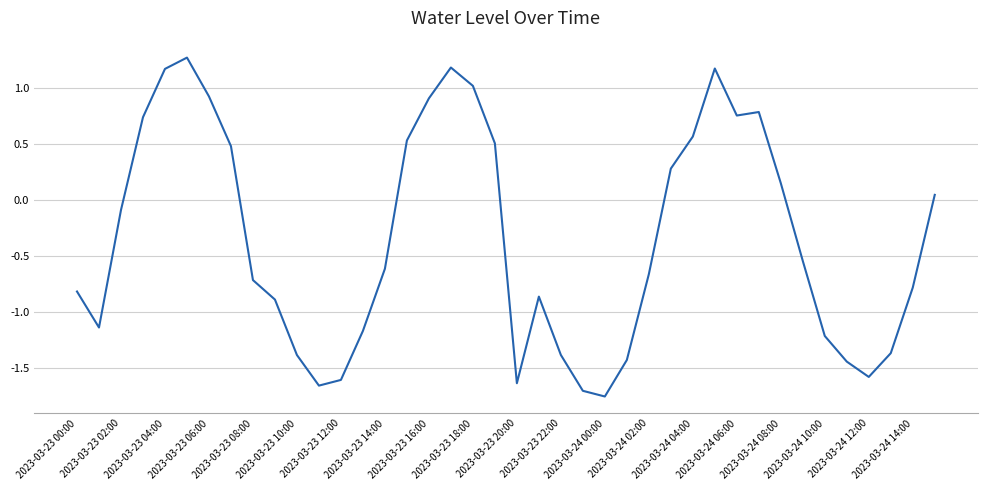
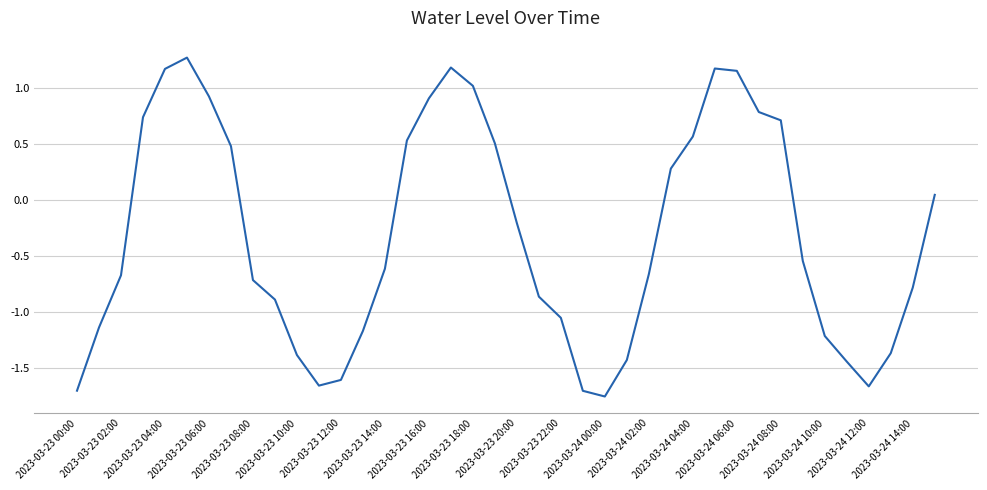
2023-03-23 00:00: -0.82 -> -1.70
2023-03-23 02:00: -0.09 -> -0.67
2023-03-23 20:00: -1.64 -> -0.21
2023-03-23 22:00: -1.38 -> -1.05
2023-03-24 06:00: 0.75 -> 1.15
2023-03-24 08:00: 0.15 -> 0.71
2023-03-24 12:00: -1.58 -> -1.67
